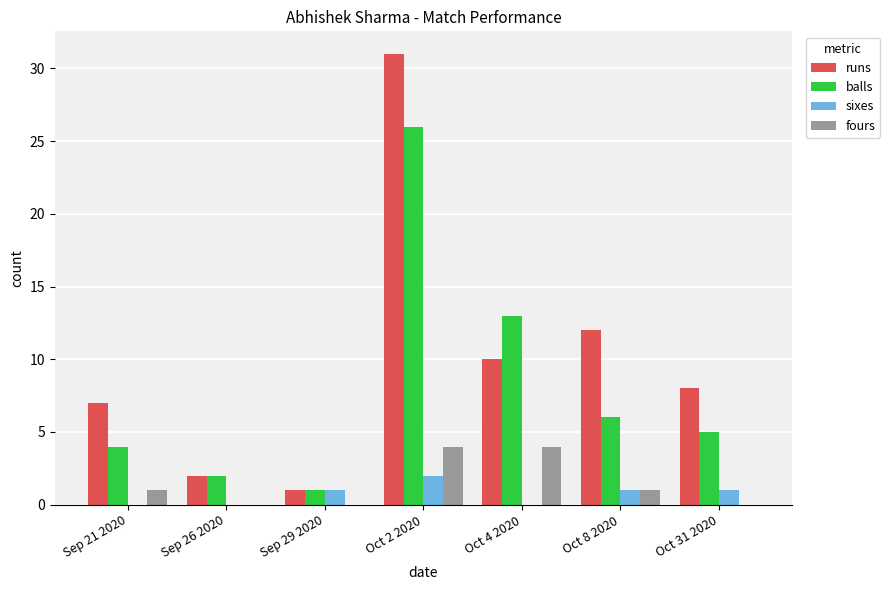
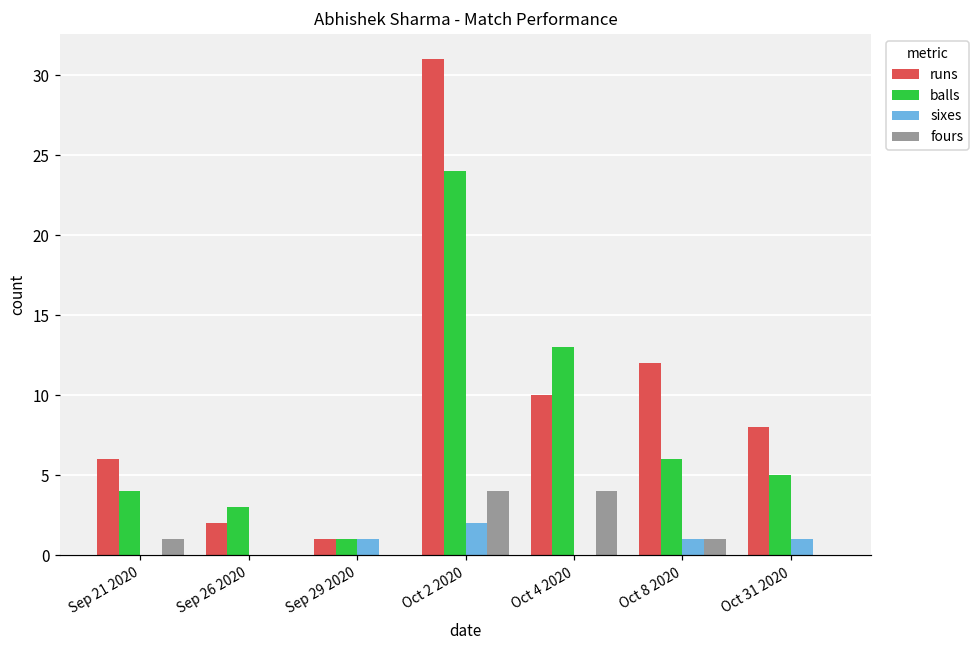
runs, Sep 21 2020: 7 -> 6
balls, Sep 26 2020: 2 -> 3
balls, Oct 2 2020: 26 -> 24
